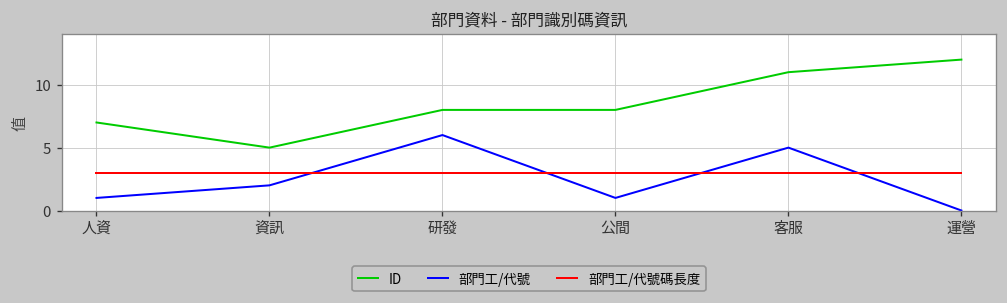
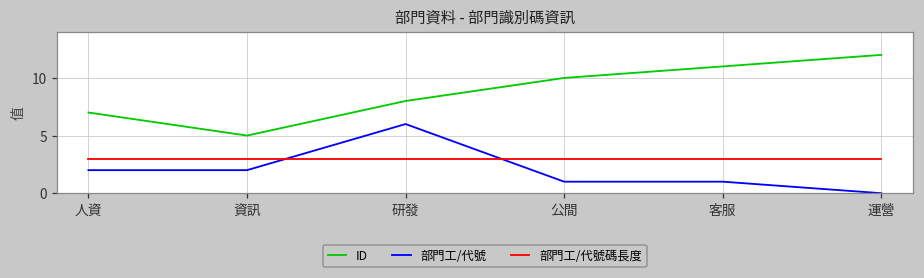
部門工/代號, 人資: 1 -> 2
ID, 公間: 8 -> 10
部門工/代號, 客服: 5 -> 1
